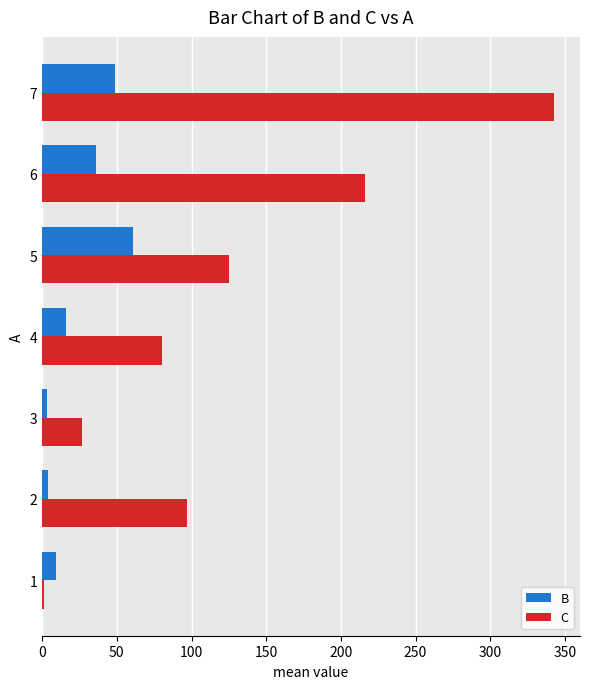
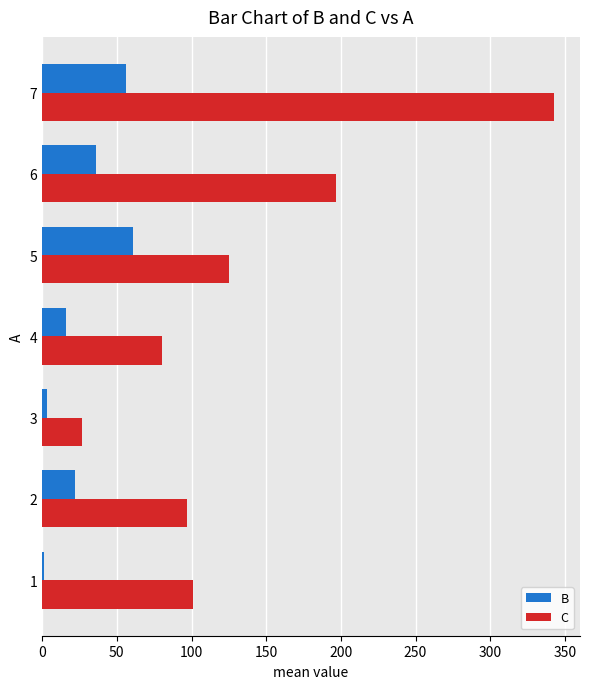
B, 7: 49 -> 56
C, 6: 216 -> 197
B, 2: 4 -> 22
B, 1: 9 -> 1
C, 1: 1 -> 101
